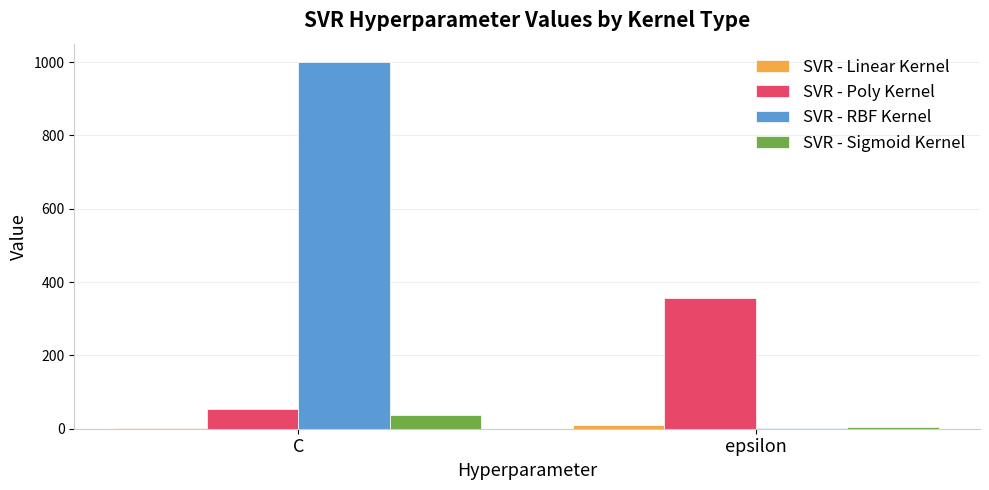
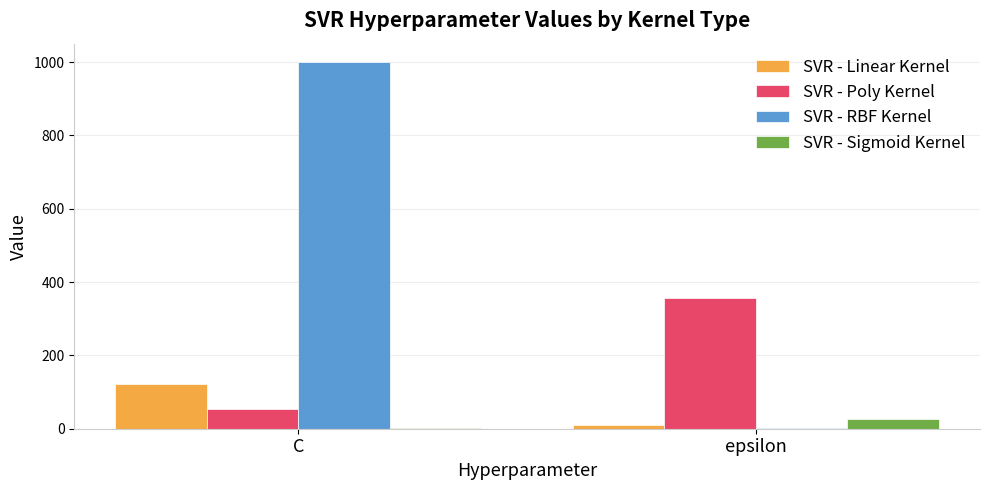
SVR - Linear Kernel, C: 0 -> 120
SVR - Sigmoid Kernel, C: 40 -> 0
SVR - Sigmoid Kernel, epsilon: 10 -> 30
